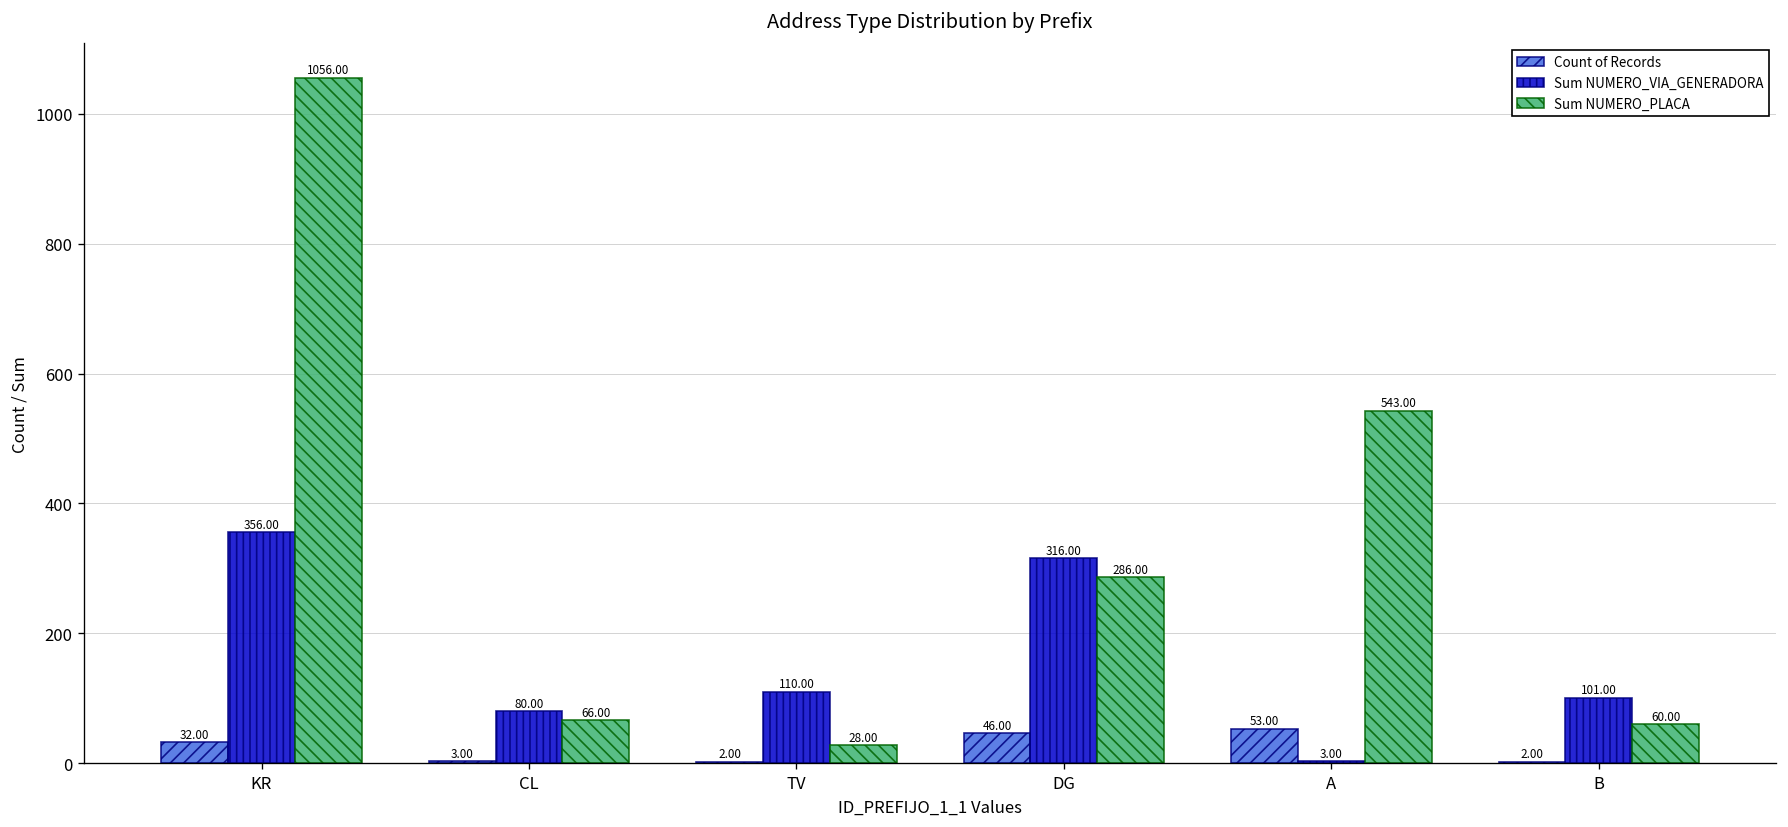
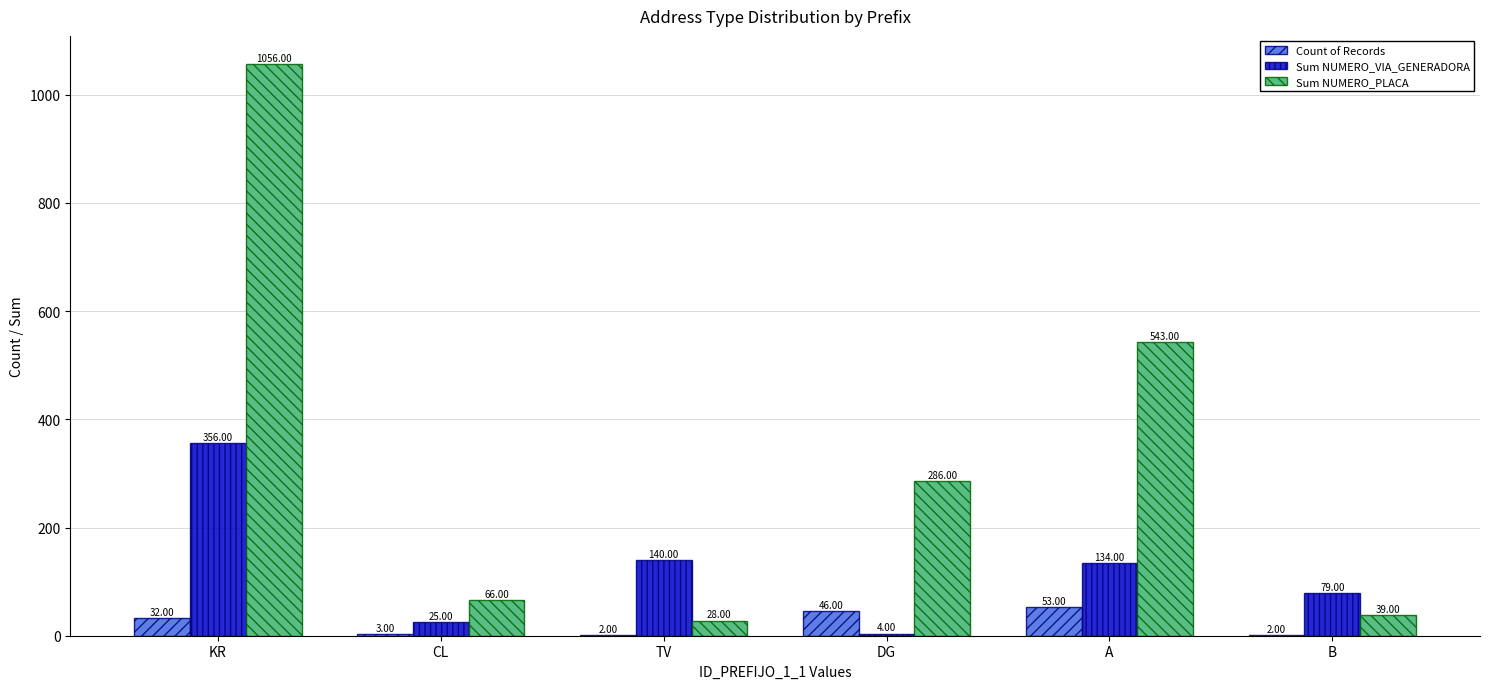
Sum NUMERO_VIA_GENERADORA, CL: 80.00 -> 25.00
Sum NUMERO_VIA_GENERADORA, TV: 110.00 -> 140.00
Sum NUMERO_VIA_GENERADORA, DG: 316.00 -> 4.00
Sum NUMERO_VIA_GENERADORA, A: 3.00 -> 134.00
Sum NUMERO_VIA_GENERADORA, B: 101.00 -> 79.00
Sum NUMERO_PLACA, B: 60.00 -> 39.00
